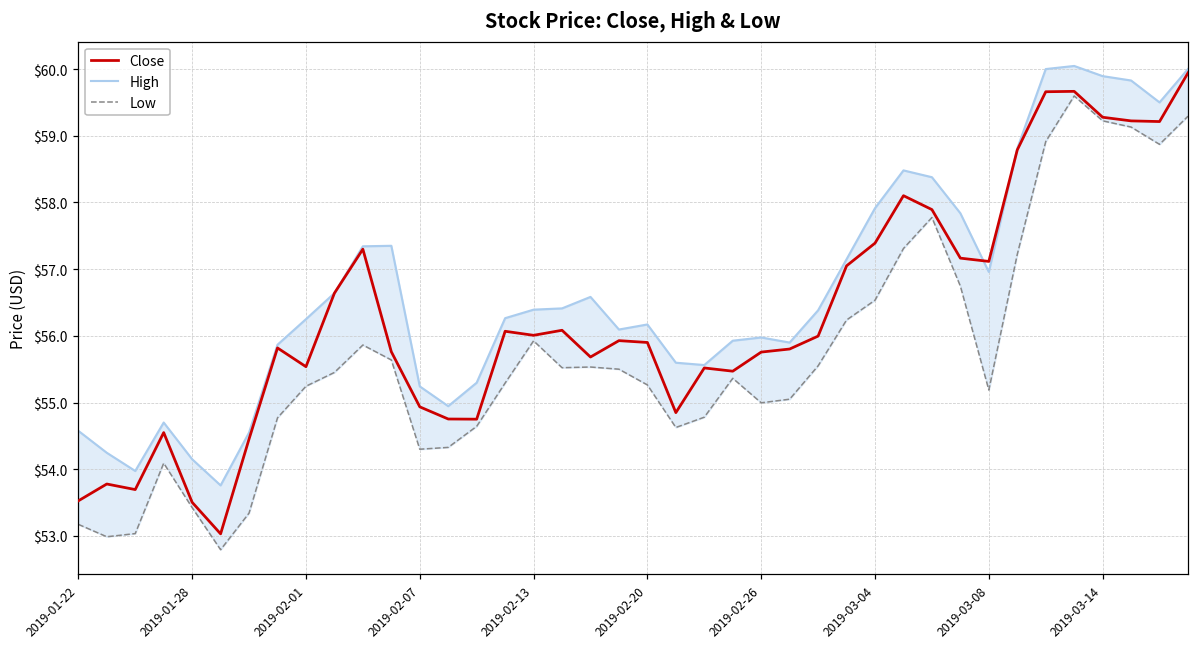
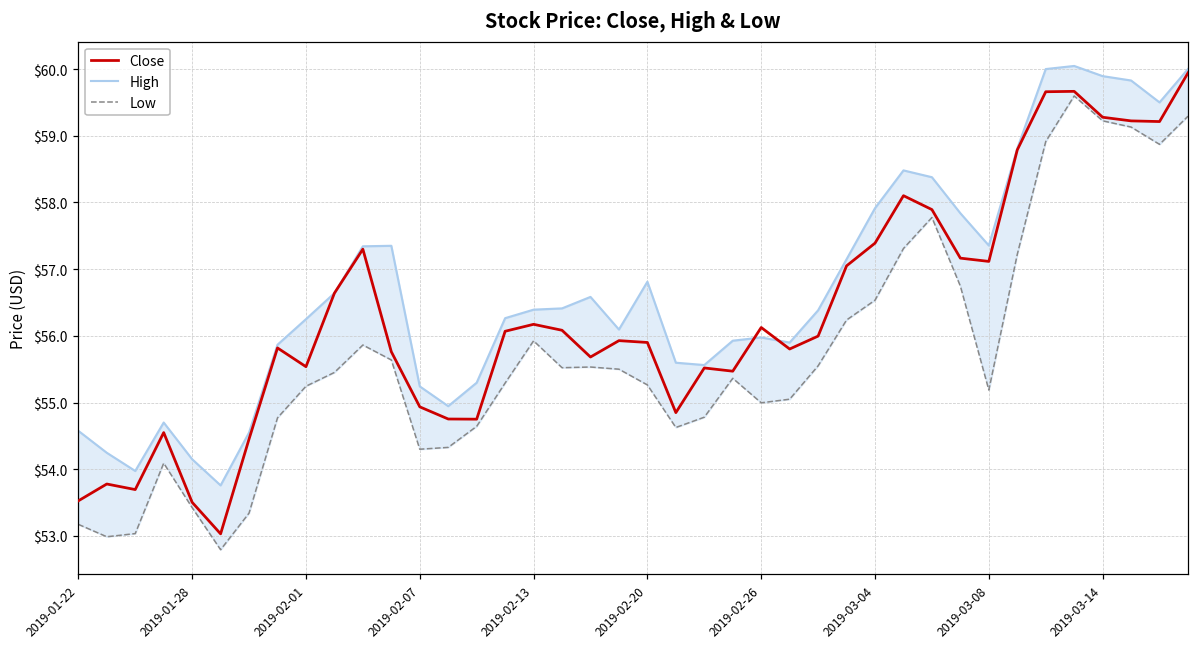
Close, 2019-02-13: $56.0 -> $56.2
High, 2019-02-20: $56.2 -> $56.8
Close, 2019-02-26: $55.8 -> $56.1
High, 2019-03-08: $57.0 -> $57.4
